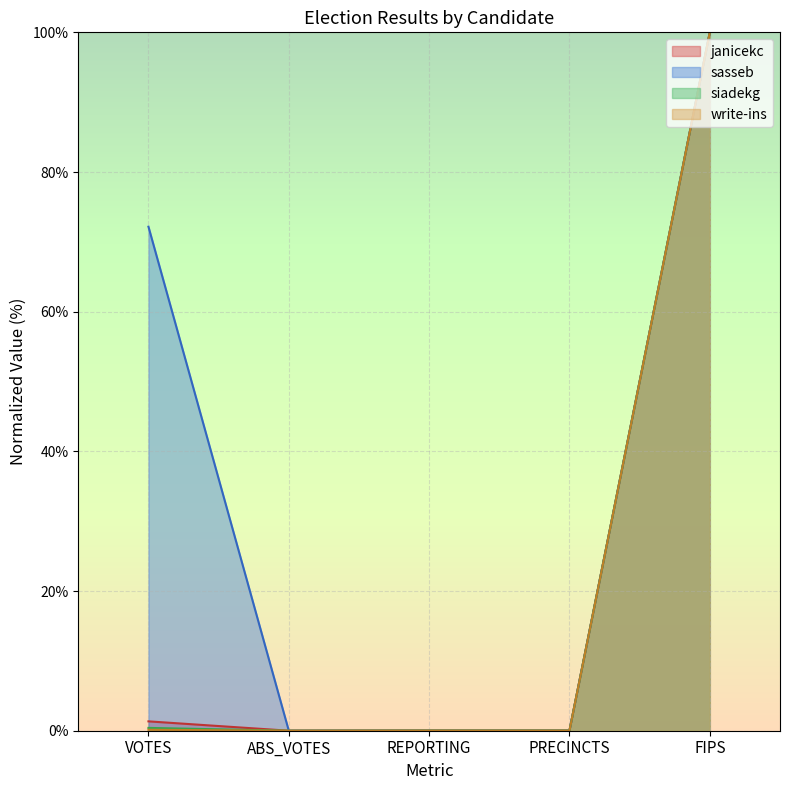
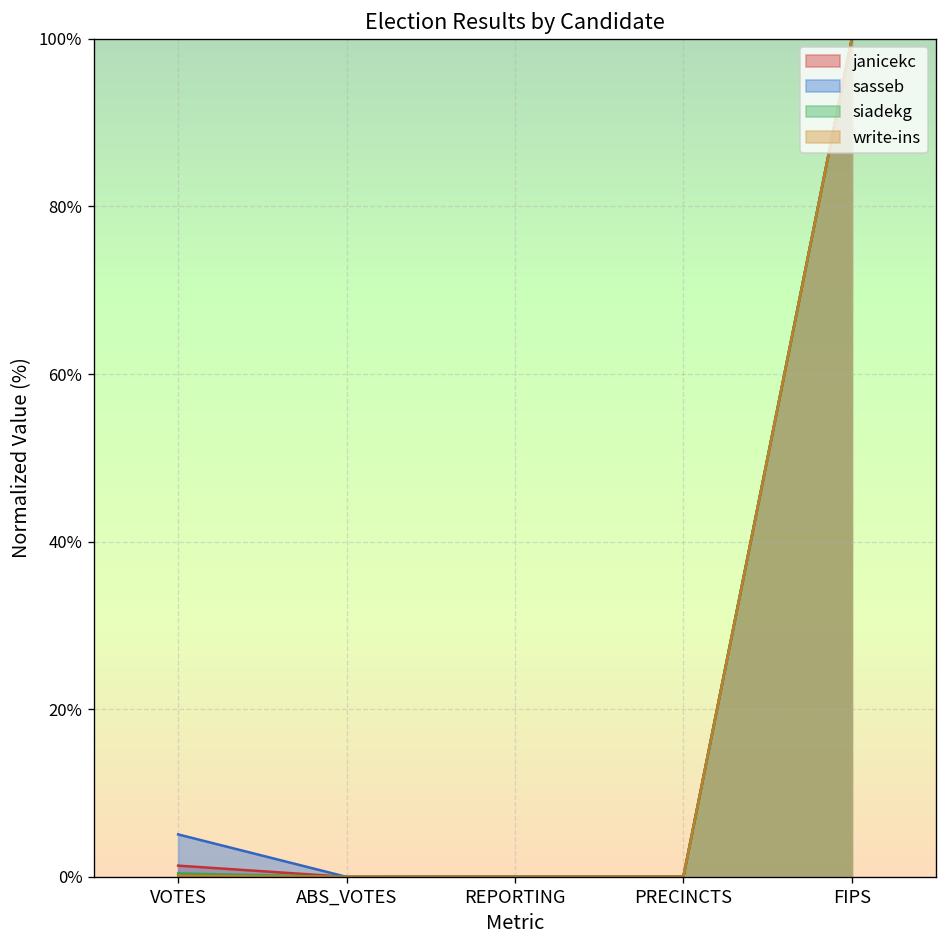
sasseb, VOTES: 72% -> 5%
